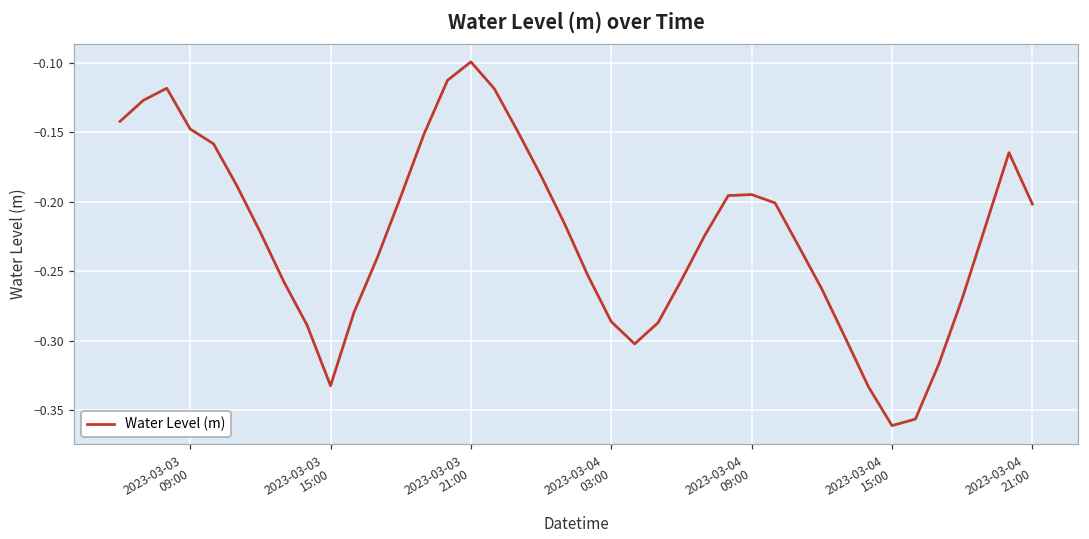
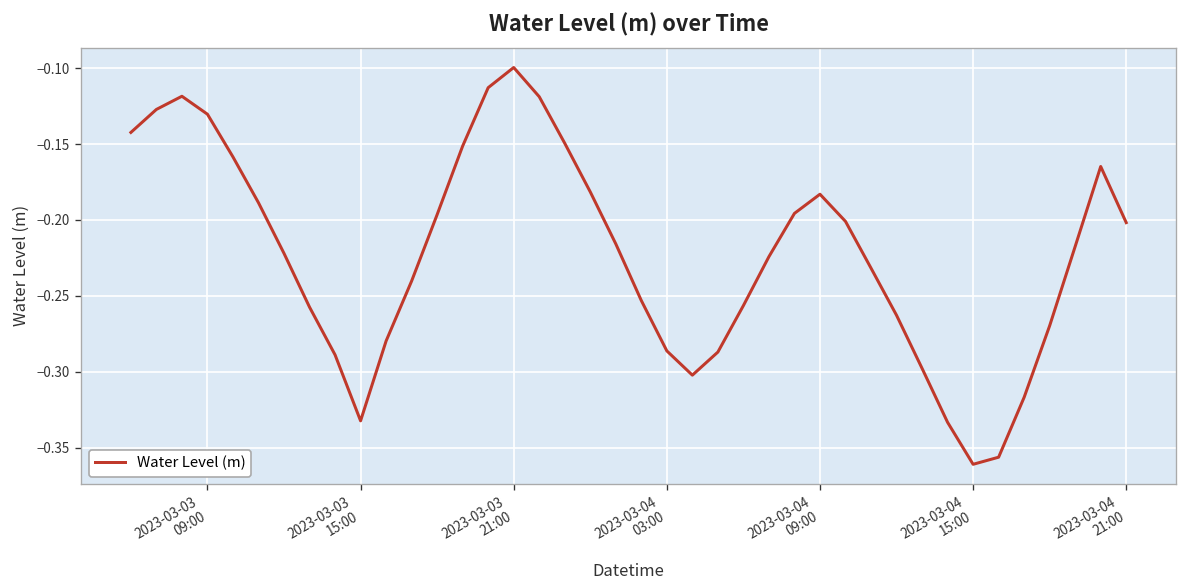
2023-03-03 09:00: -0.148 -> -0.130
2023-03-04 09:00: -0.195 -> -0.183
